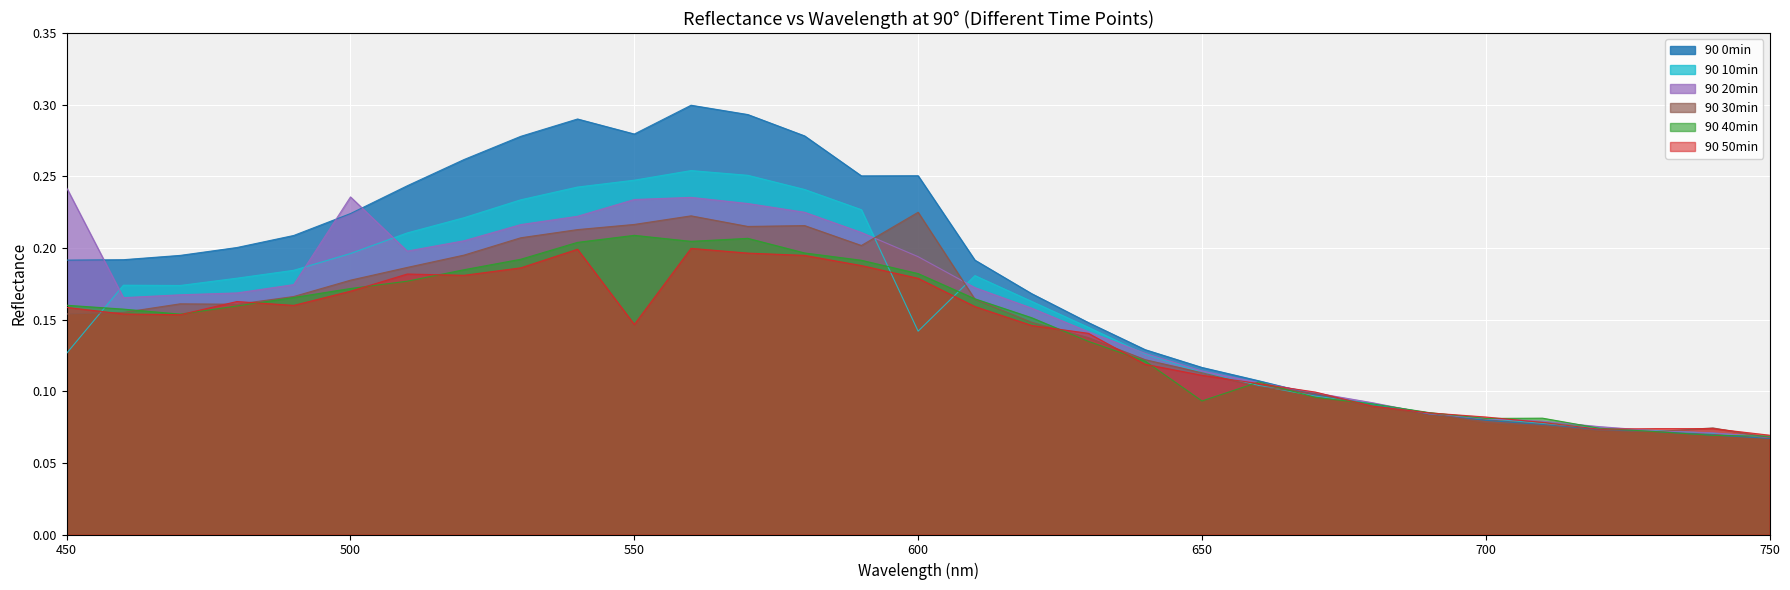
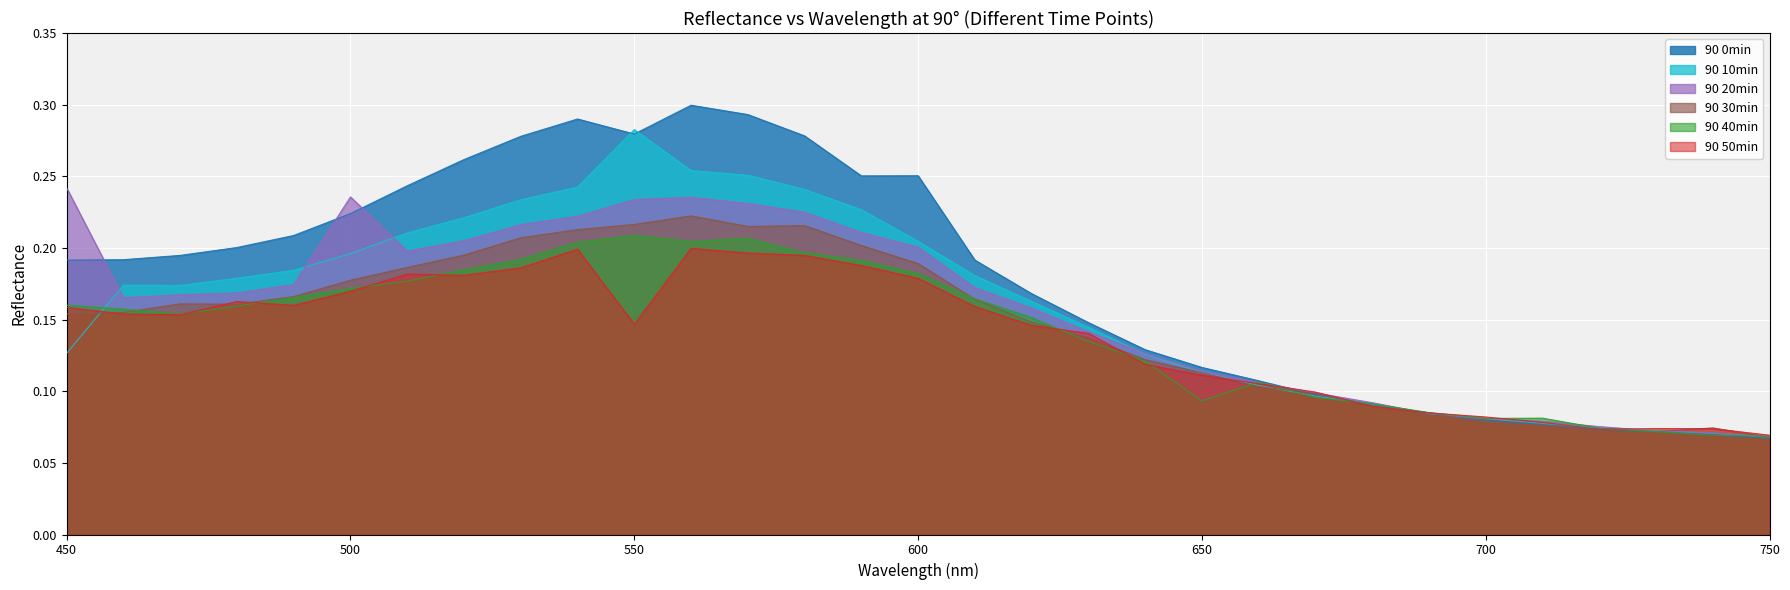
90 10min, 550: 0.247 -> 0.283
90 10min, 600: 0.142 -> 0.205
90 20min, 600: 0.194 -> 0.201
90 30min, 600: 0.225 -> 0.189
